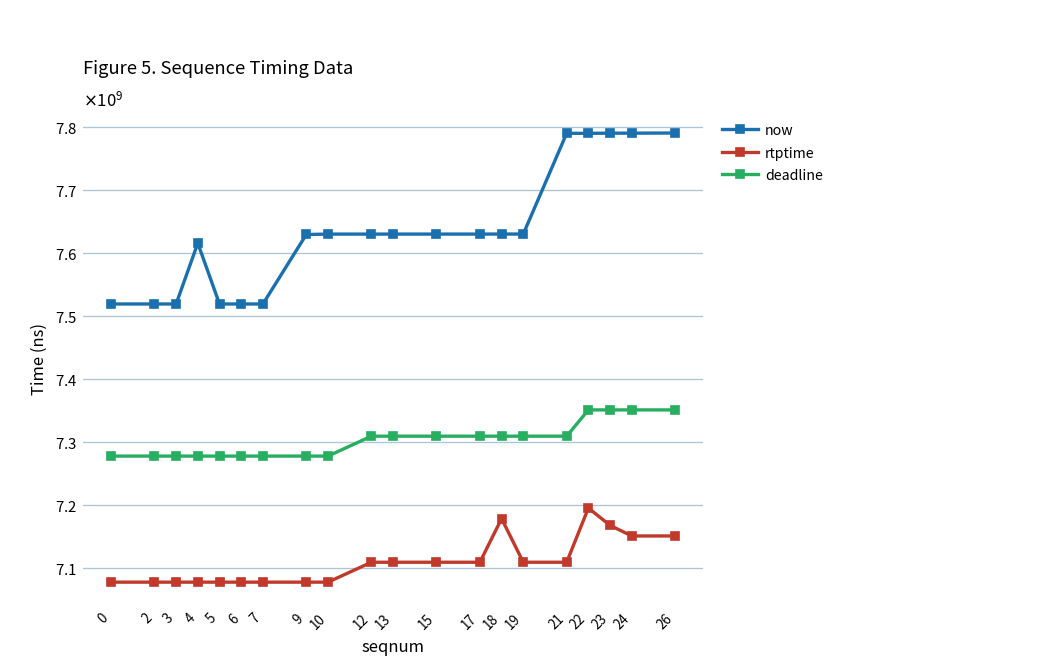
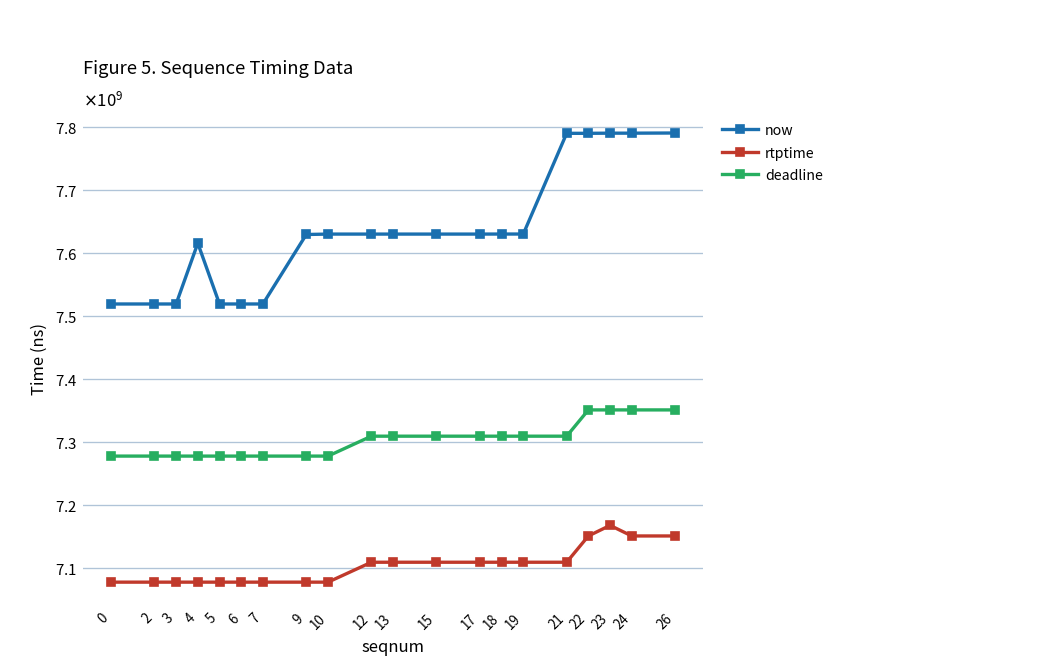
rtptime, 18: 7180000000 -> 7110000000
rtptime, 22: 7200000000 -> 7150000000
